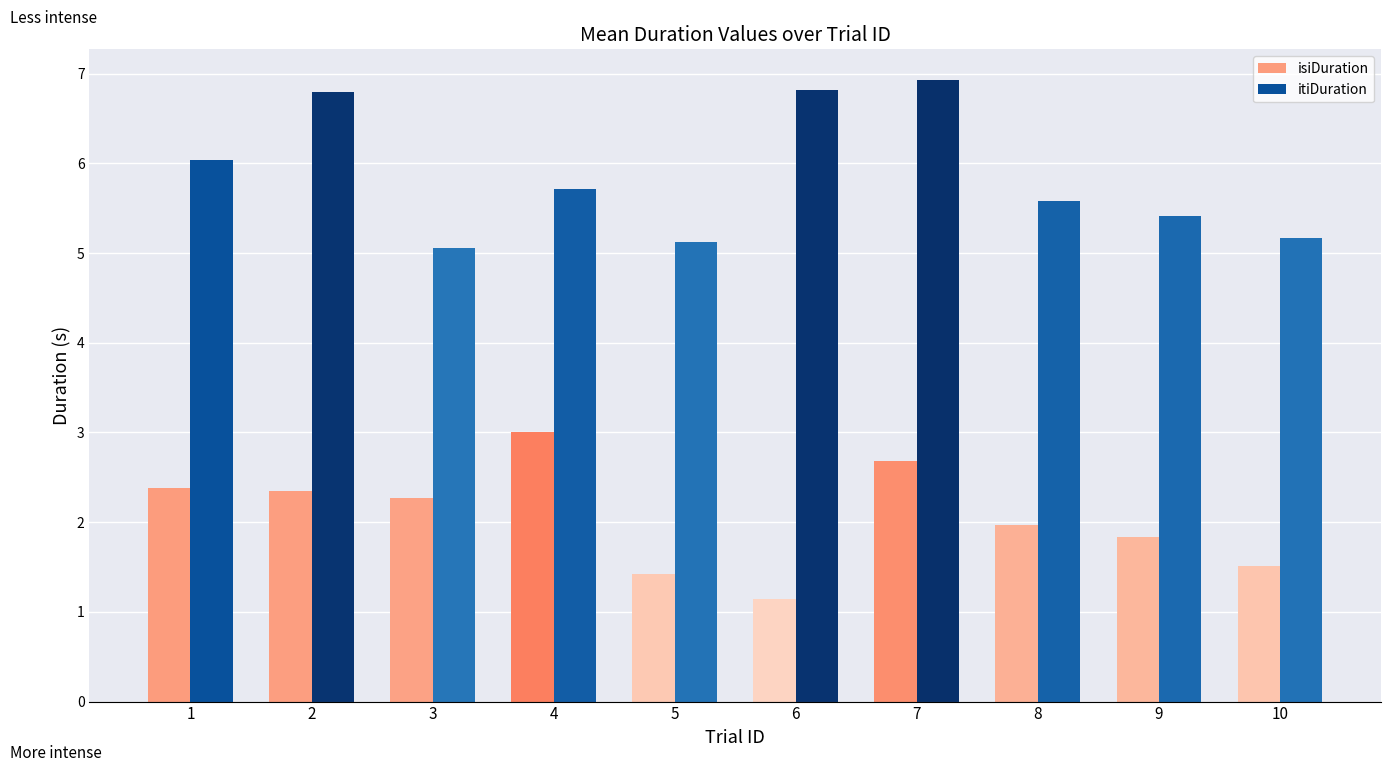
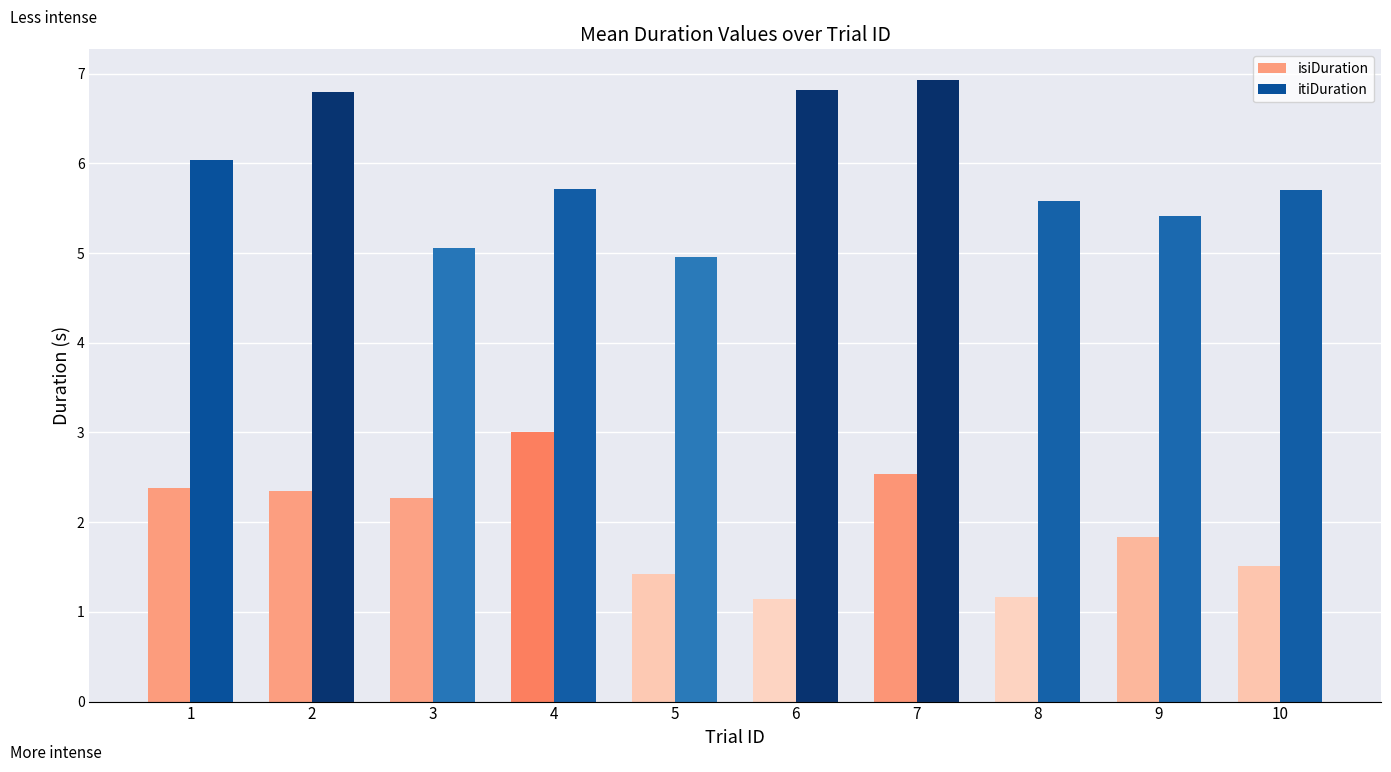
itiDuration, 5: 5.1 -> 5.0
isiDuration, 7: 2.7 -> 2.5
isiDuration, 8: 2.0 -> 1.2
itiDuration, 10: 5.2 -> 5.7
